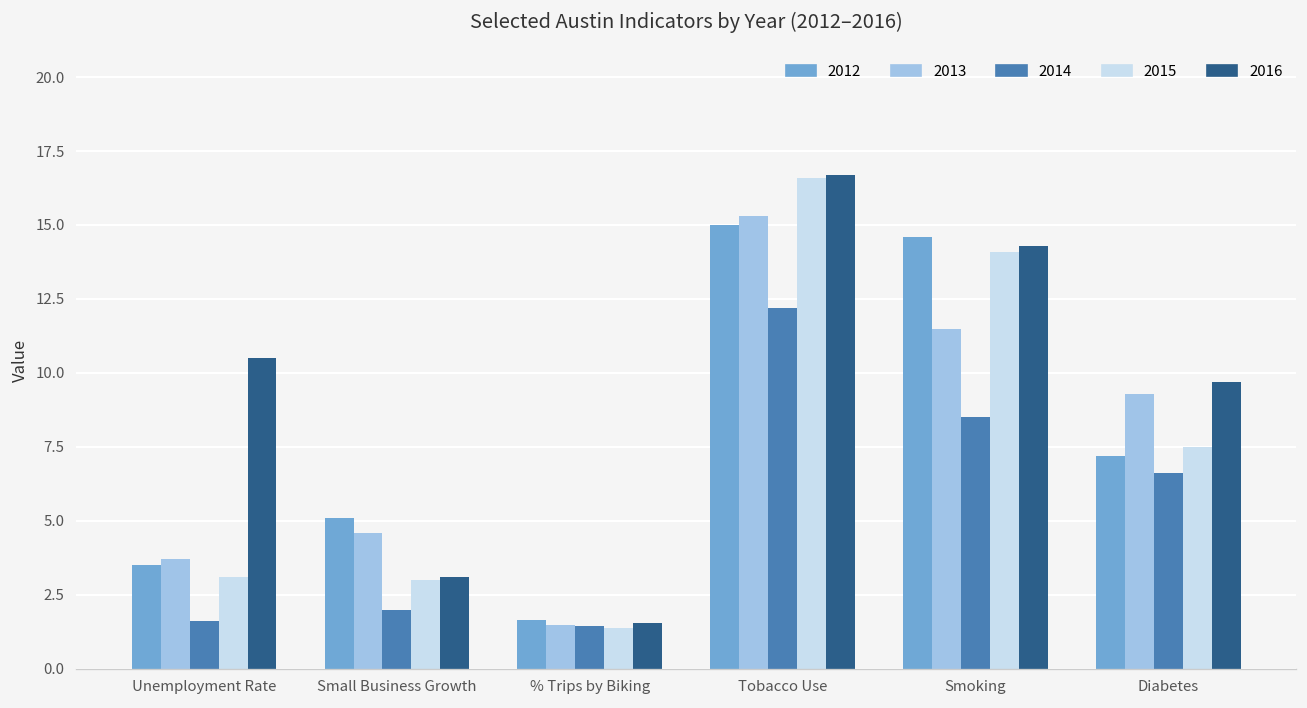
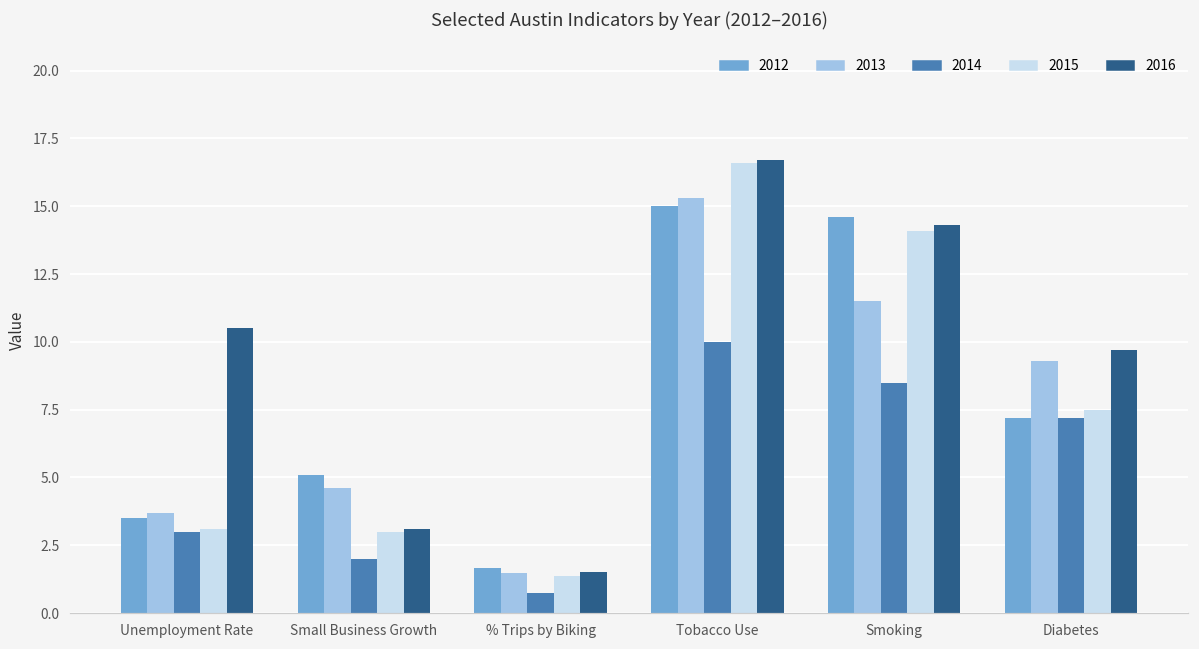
2014, Unemployment Rate: 1.6 -> 3.0
2014, % Trips by Biking: 1.4 -> 0.7
2014, Tobacco Use: 12.2 -> 10.0
2014, Diabetes: 6.6 -> 7.2
